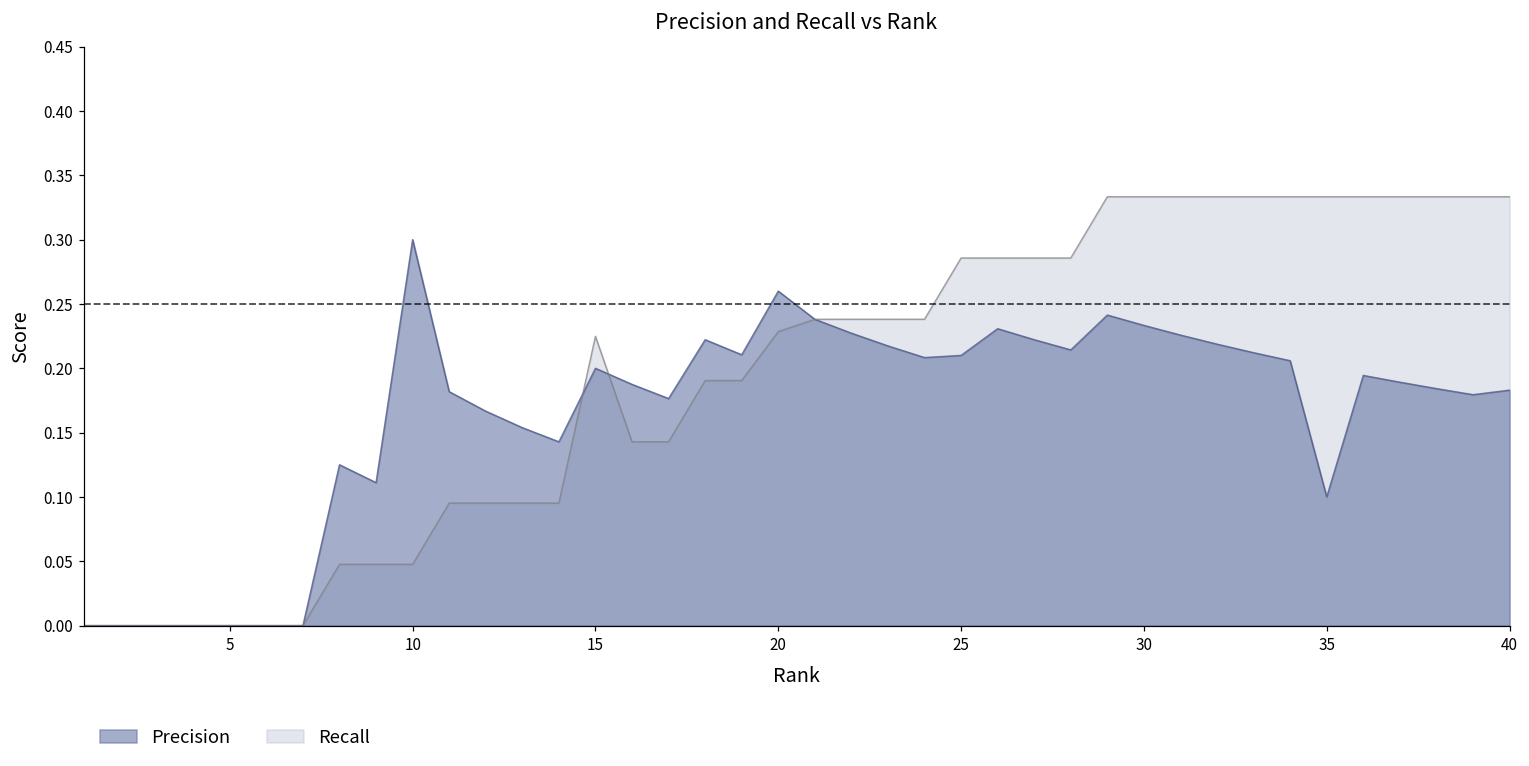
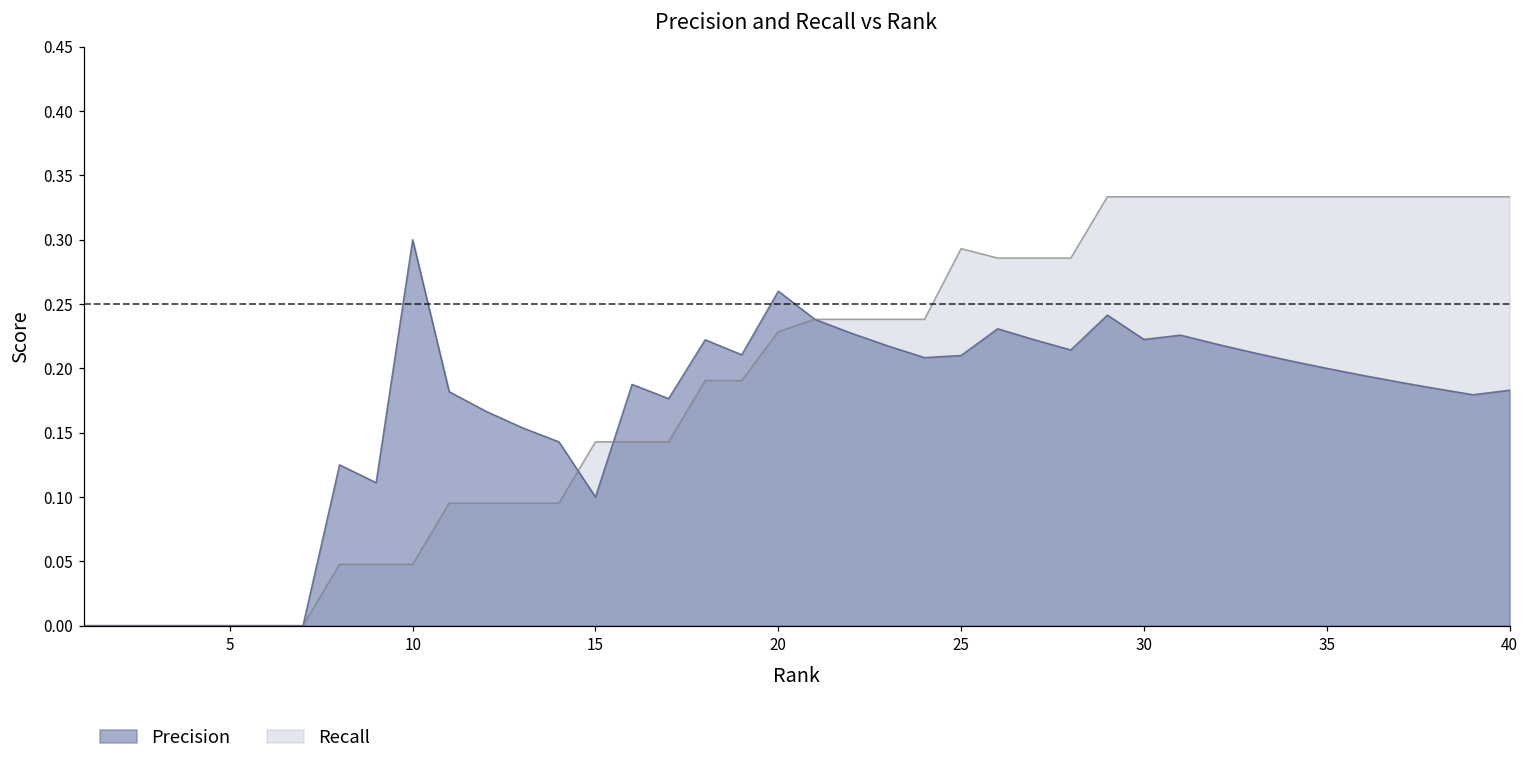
Recall, 15: 0.225 -> 0.143
Precision, 15: 0.2 -> 0.1
Recall, 25: 0.286 -> 0.293
Precision, 30: 0.233 -> 0.222
Precision, 35: 0.1 -> 0.2
